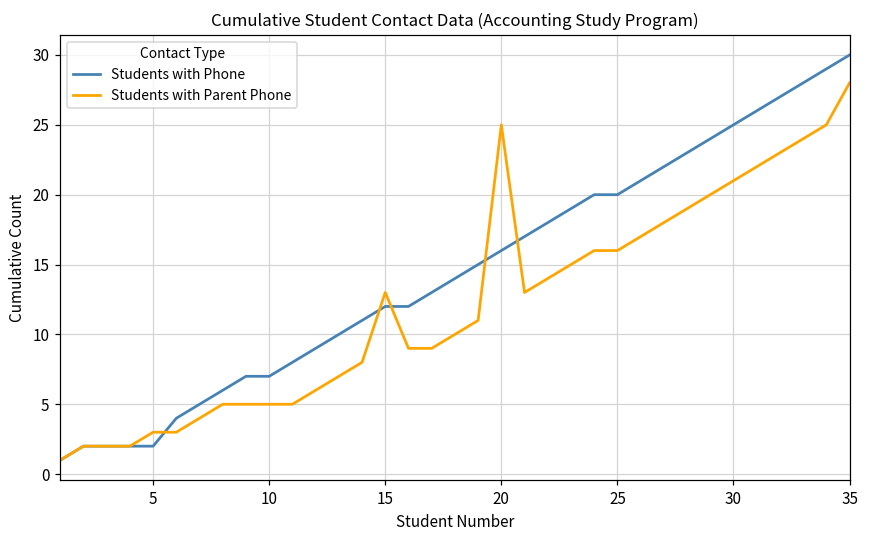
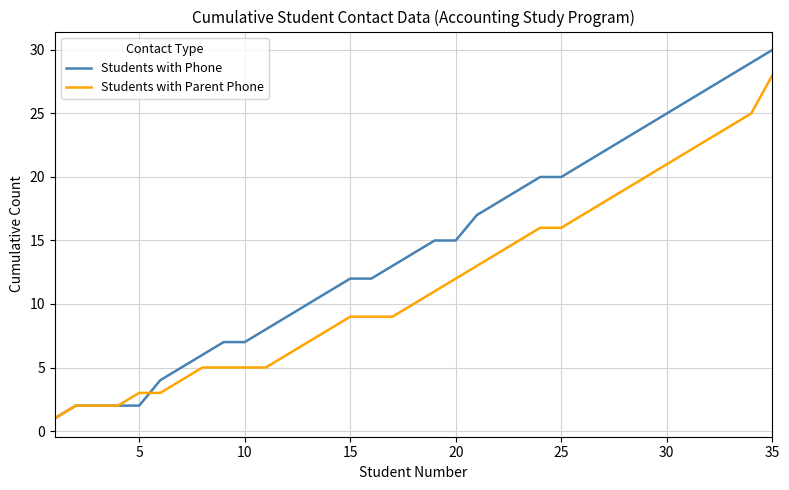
Students with Parent Phone, 15: 13 -> 9
Students with Phone, 20: 16 -> 15
Students with Parent Phone, 20: 25 -> 12
